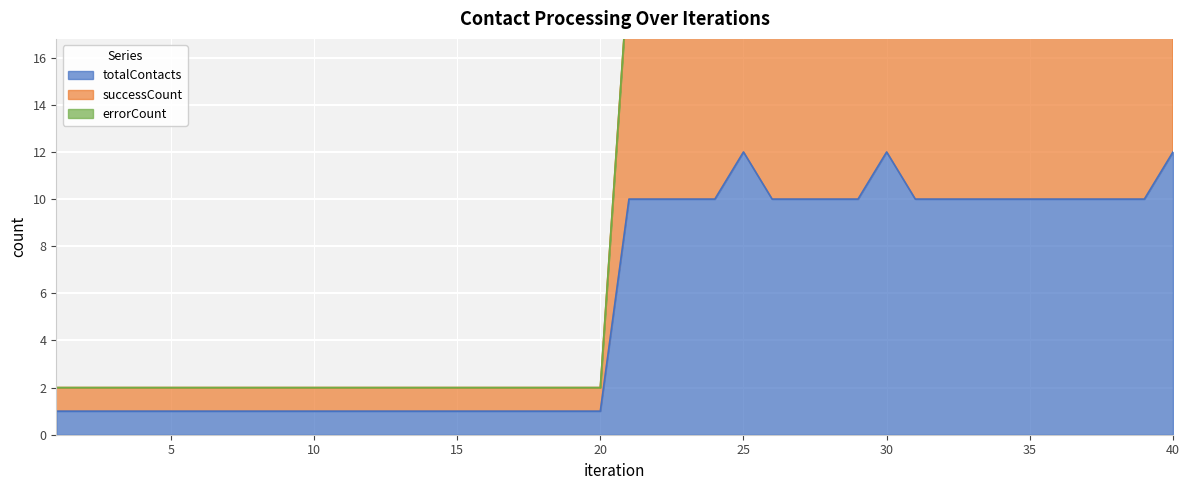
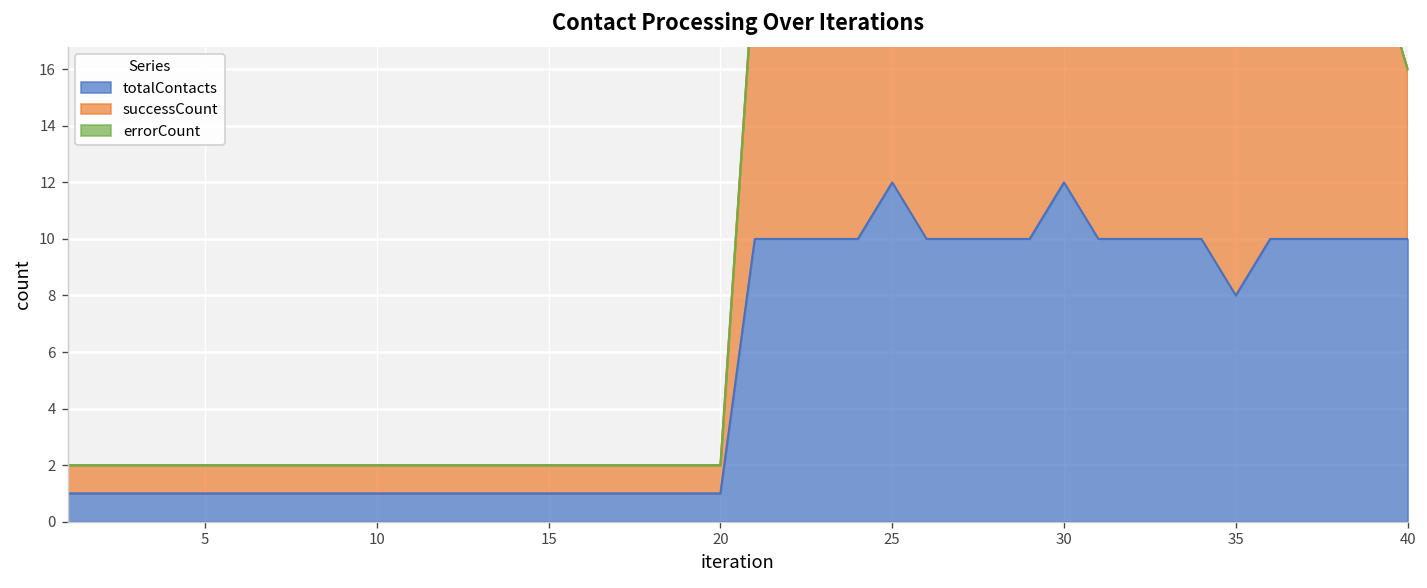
totalContacts, 35: 10 -> 8
totalContacts, 40: 12 -> 10
